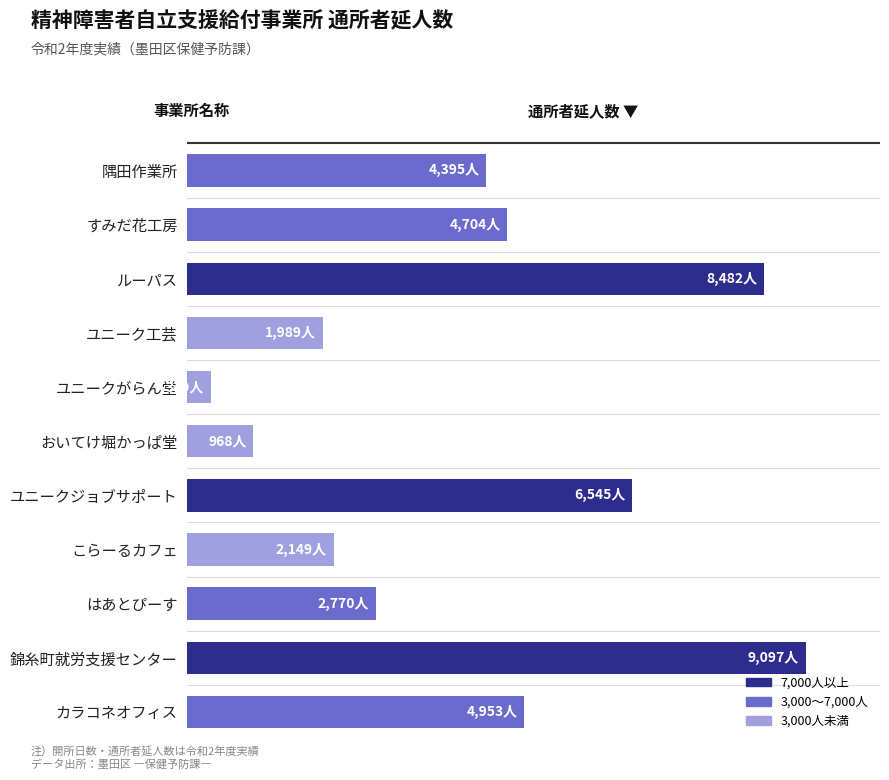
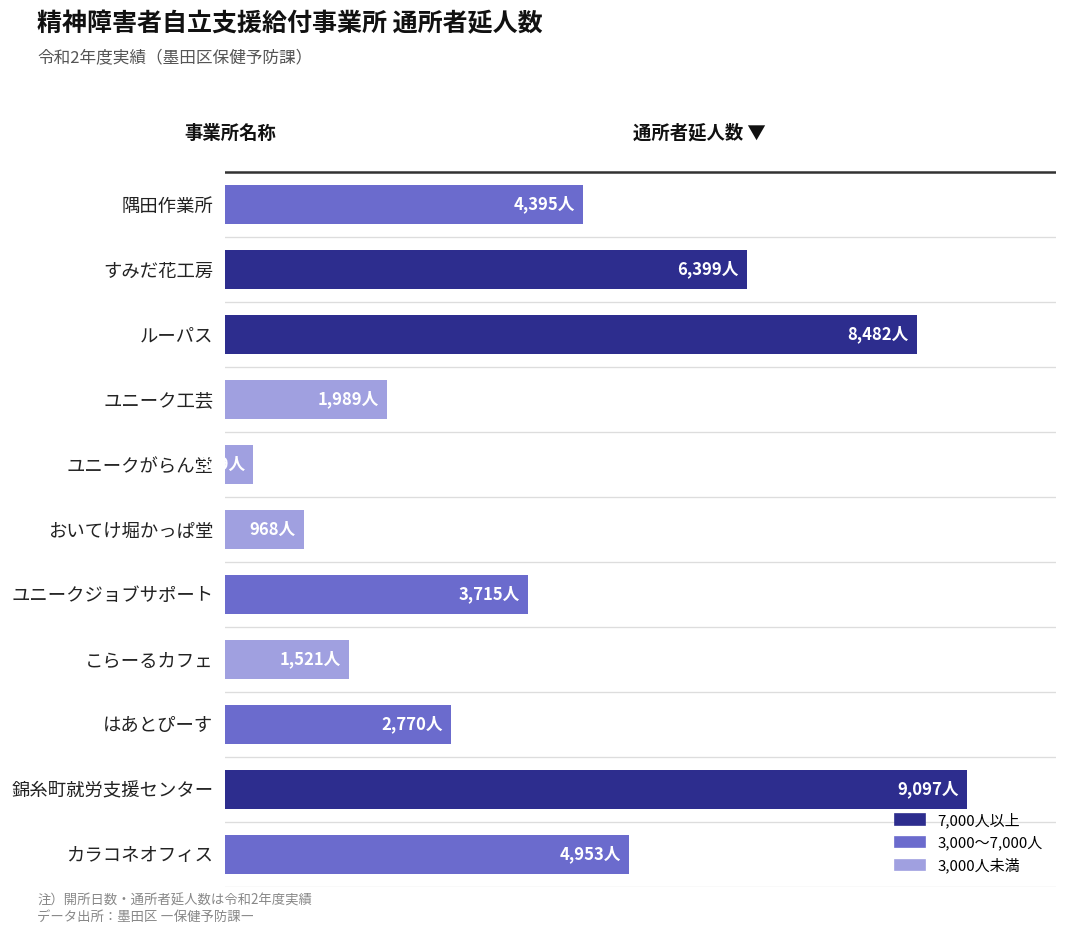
すみだ花工房: 4,704人 -> 6,399人
ユニークジョブサポート: 6,545人 -> 3,715人
こらーるカフェ: 2,149人 -> 1,521人
